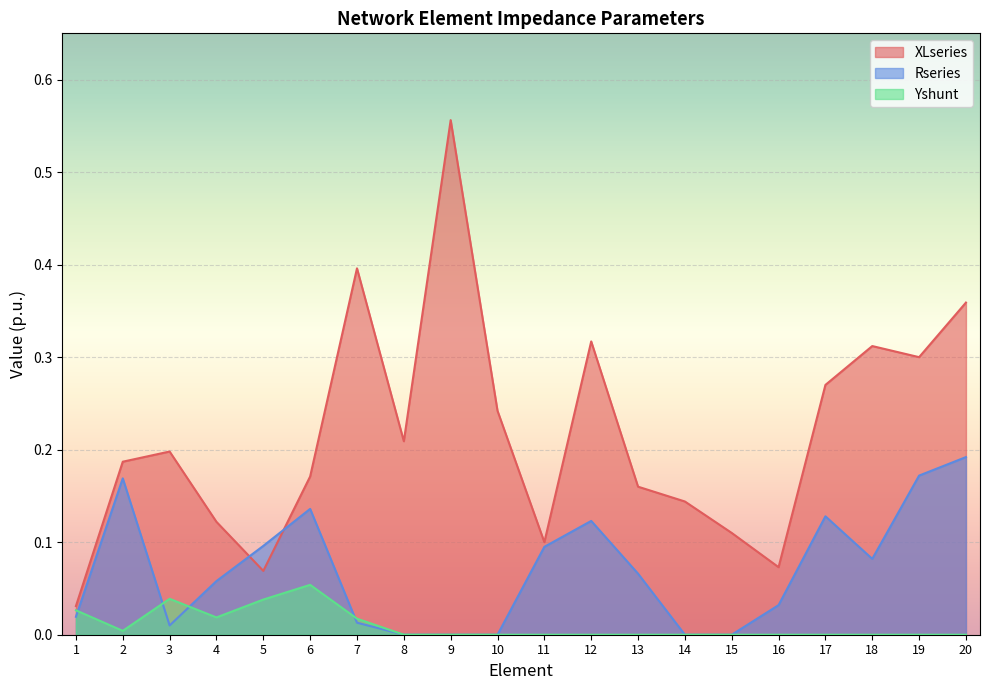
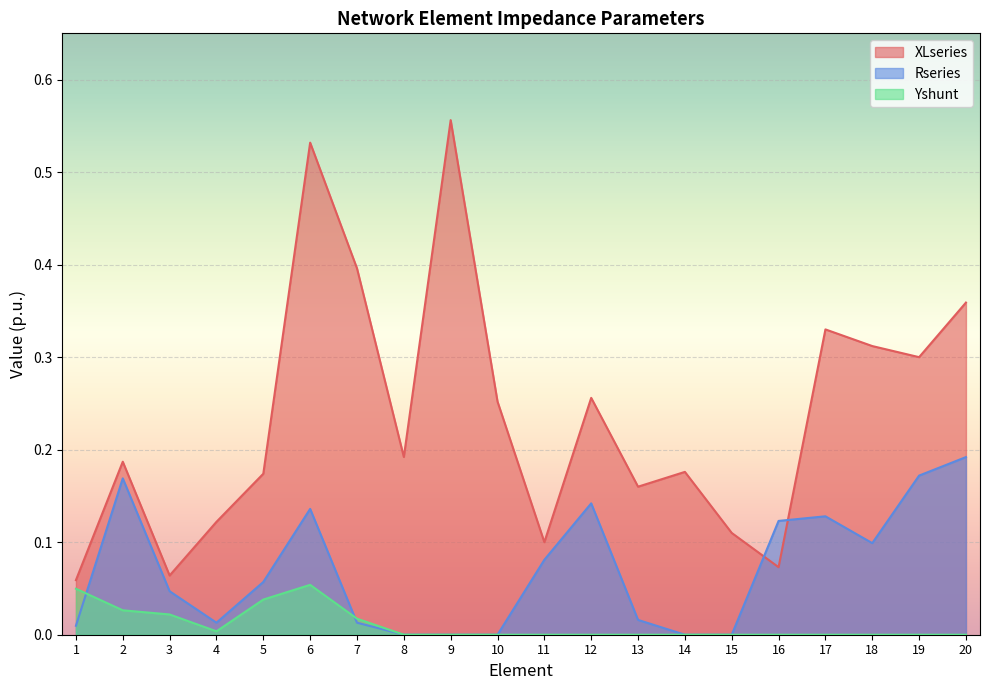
XLseries, 1: 0.03 -> 0.06
Rseries, 1: 0.02 -> 0.01
Yshunt, 1: 0.03 -> 0.05
Yshunt, 2: 0.00 -> 0.03
XLseries, 3: 0.20 -> 0.06
Rseries, 3: 0.01 -> 0.05
Yshunt, 3: 0.04 -> 0.02
Rseries, 4: 0.06 -> 0.01
Yshunt, 4: 0.02 -> 0.00
XLseries, 5: 0.07 -> 0.17
Rseries, 5: 0.10 -> 0.06
XLseries, 6: 0.17 -> 0.53
XLseries, 8: 0.21 -> 0.19
XLseries, 10: 0.24 -> 0.25
Rseries, 11: 0.10 -> 0.08
XLseries, 12: 0.32 -> 0.26
Rseries, 12: 0.12 -> 0.14
Rseries, 13: 0.07 -> 0.02
XLseries, 14: 0.14 -> 0.18
Rseries, 16: 0.03 -> 0.12
XLseries, 17: 0.27 -> 0.33
Rseries, 18: 0.08 -> 0.10
